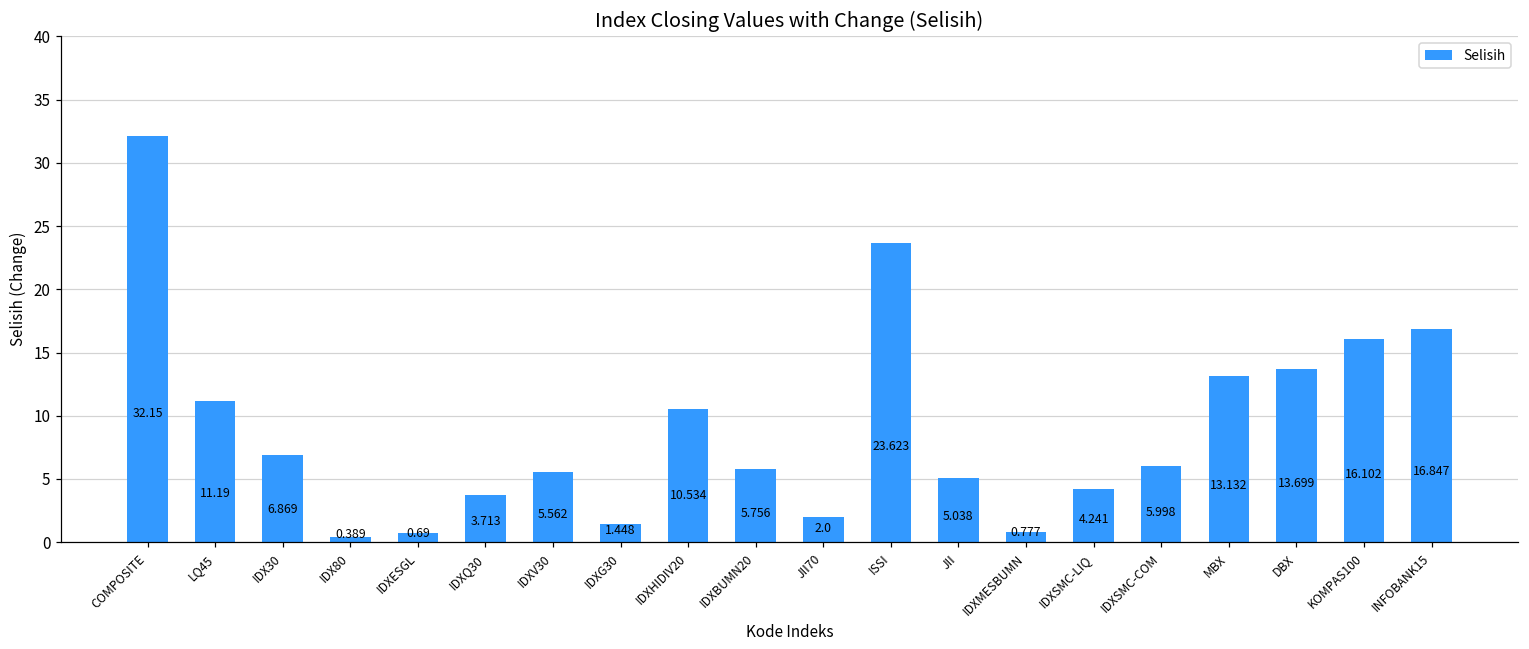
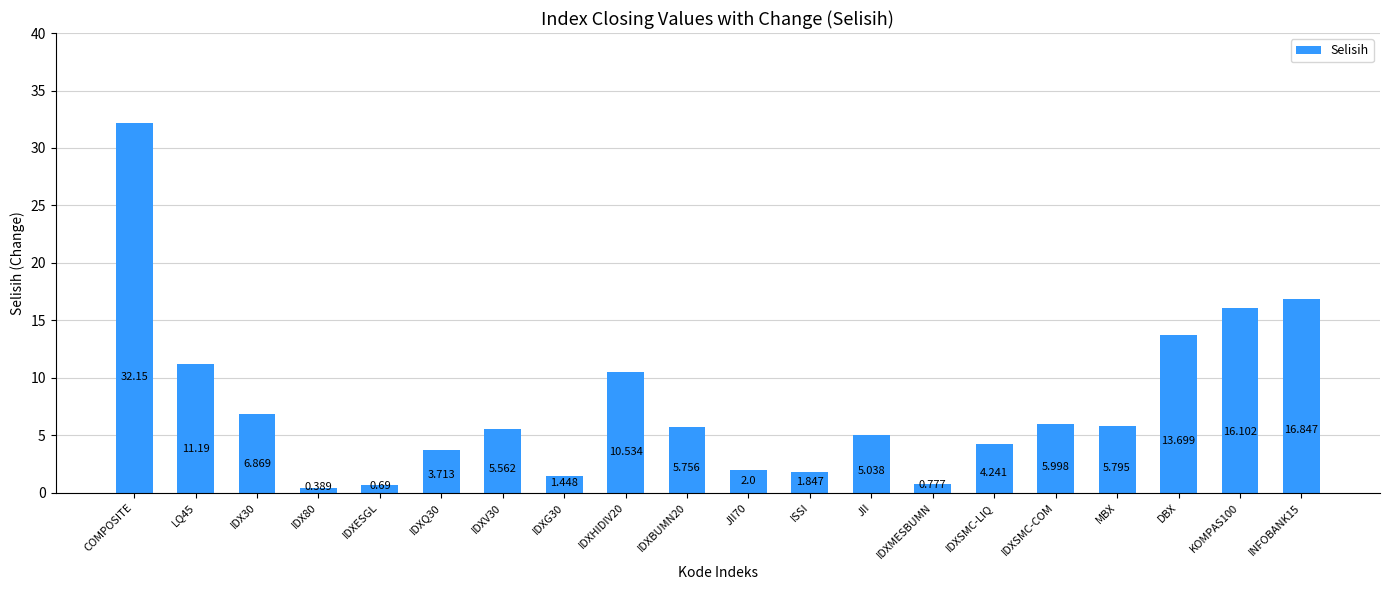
ISSI: 23.623 -> 1.847
MBX: 13.132 -> 5.795
